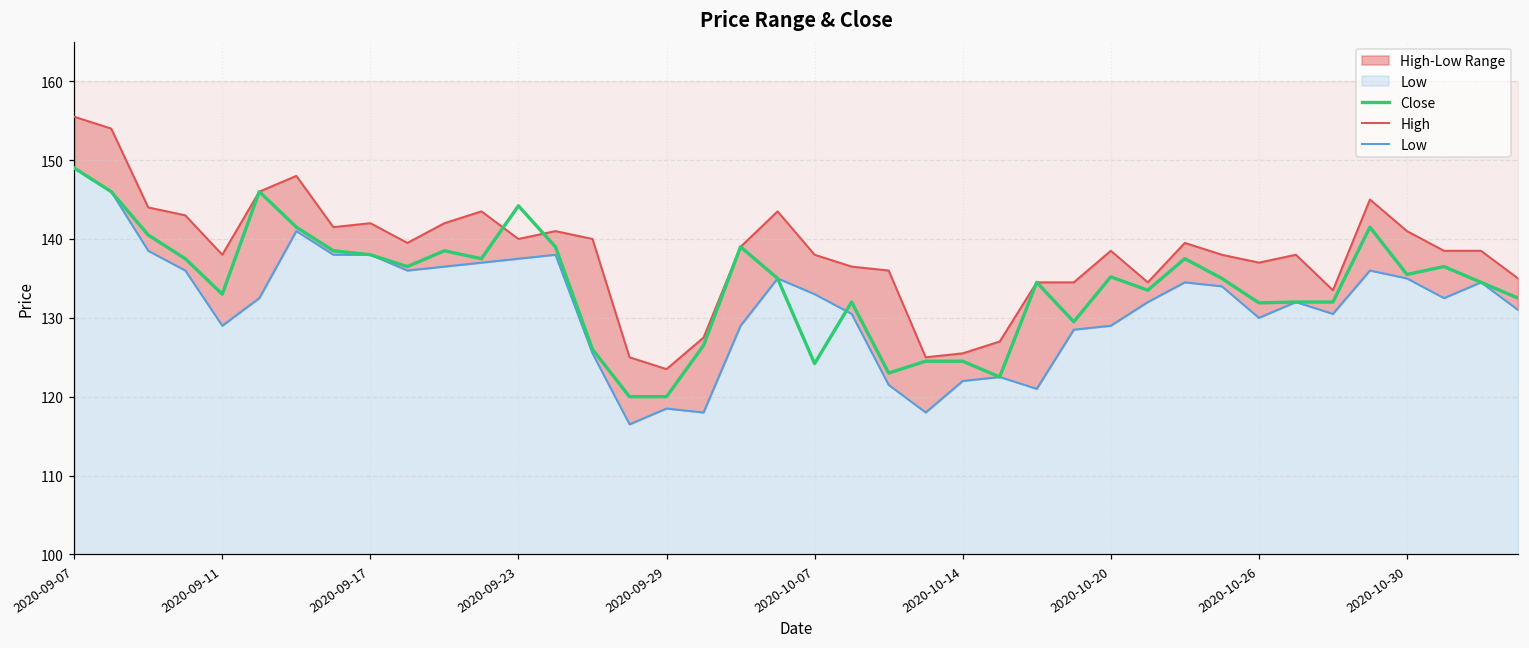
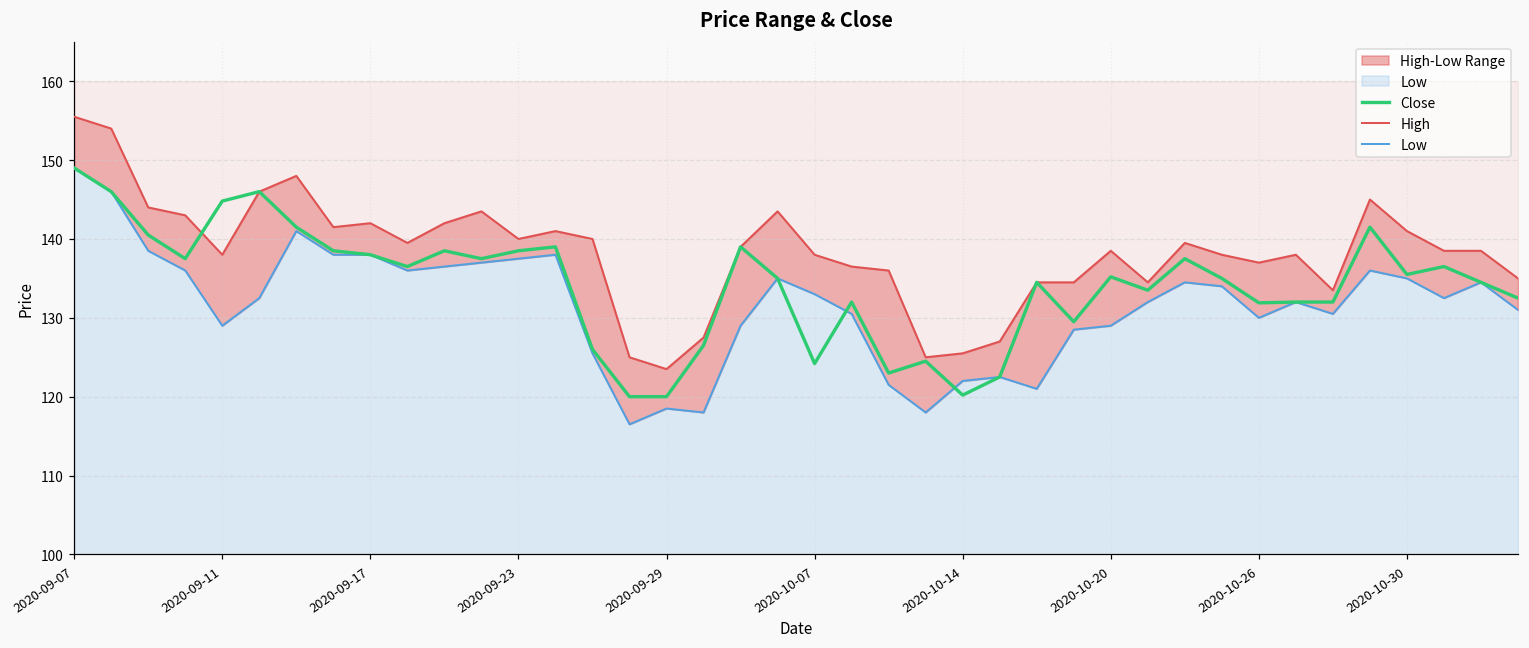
Close, 2020-09-11: 133 -> 145
Close, 2020-09-23: 144 -> 139
Close, 2020-10-14: 125 -> 120
